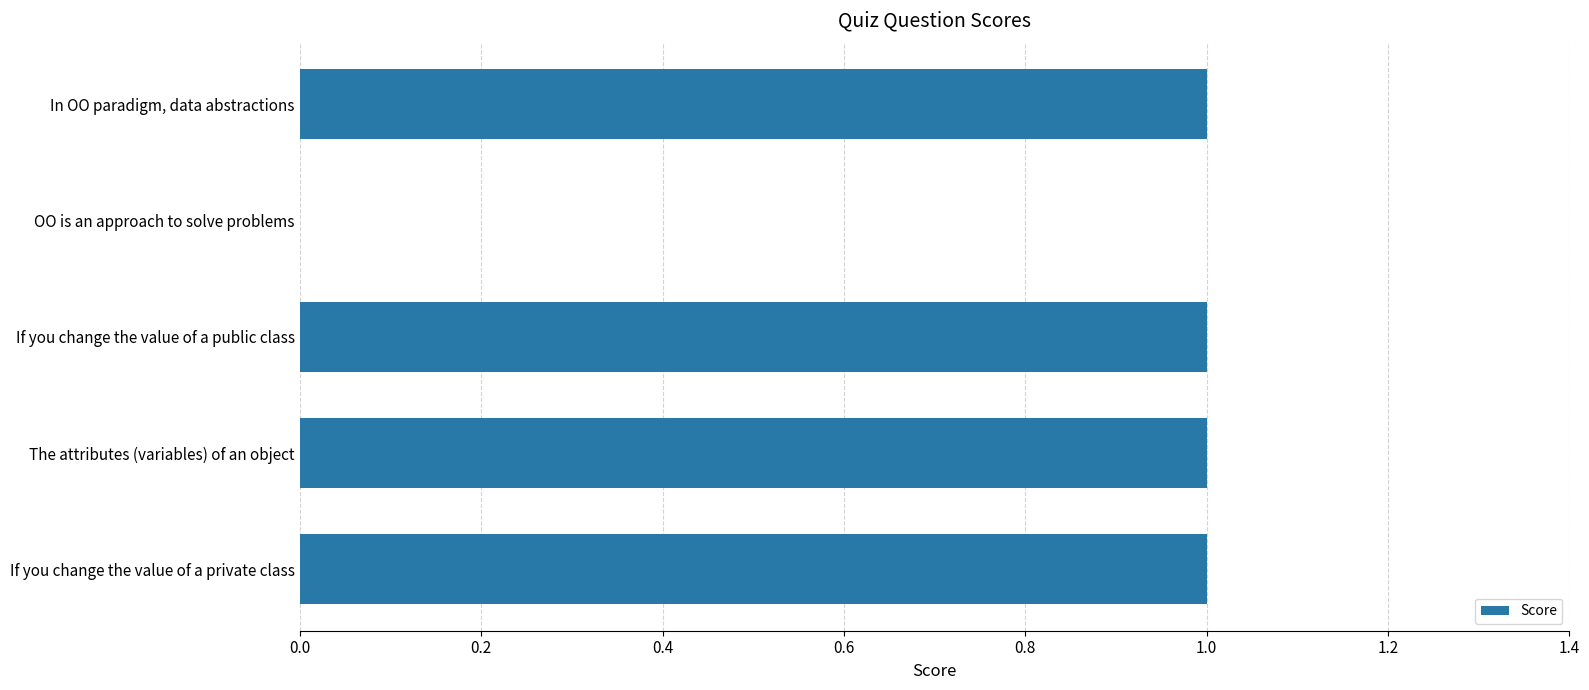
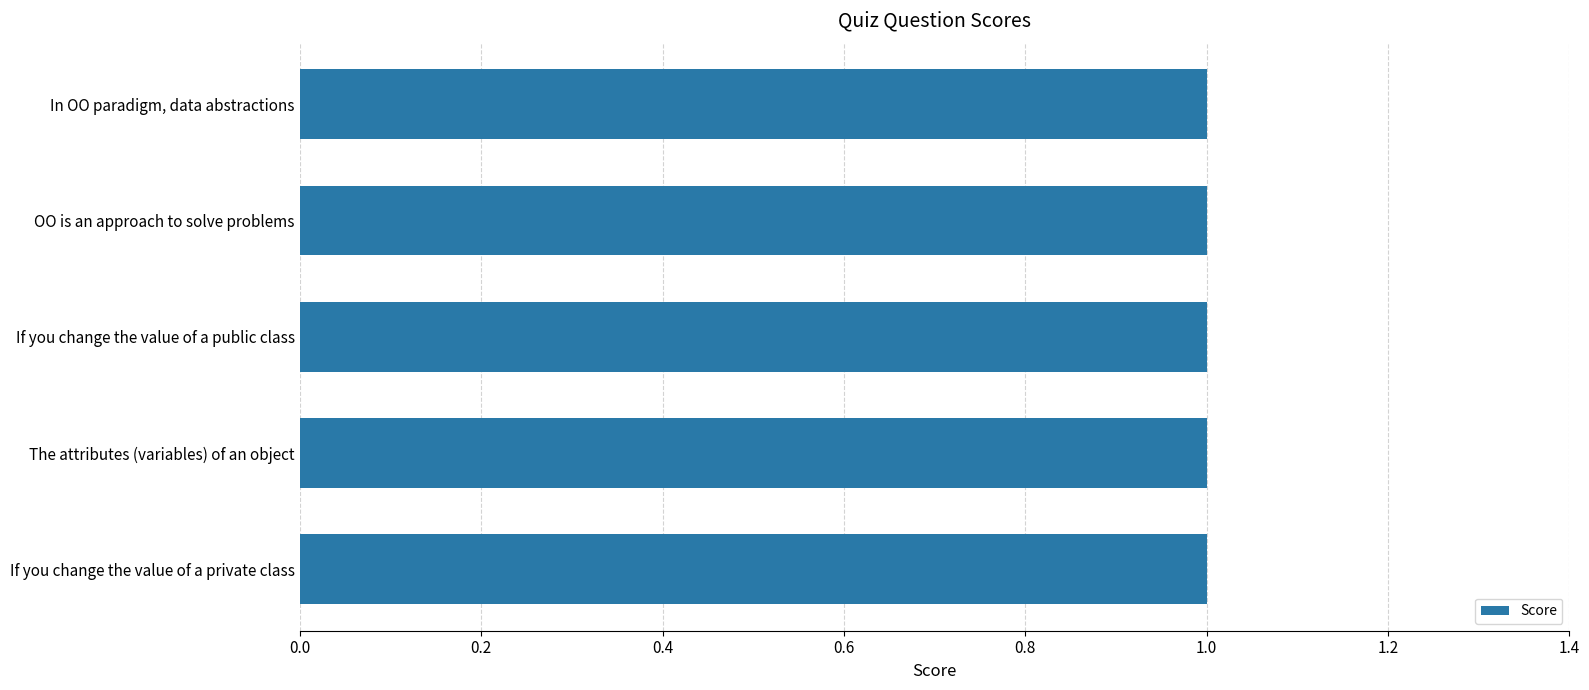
OO is an approach to solve problems: 0 -> 1
